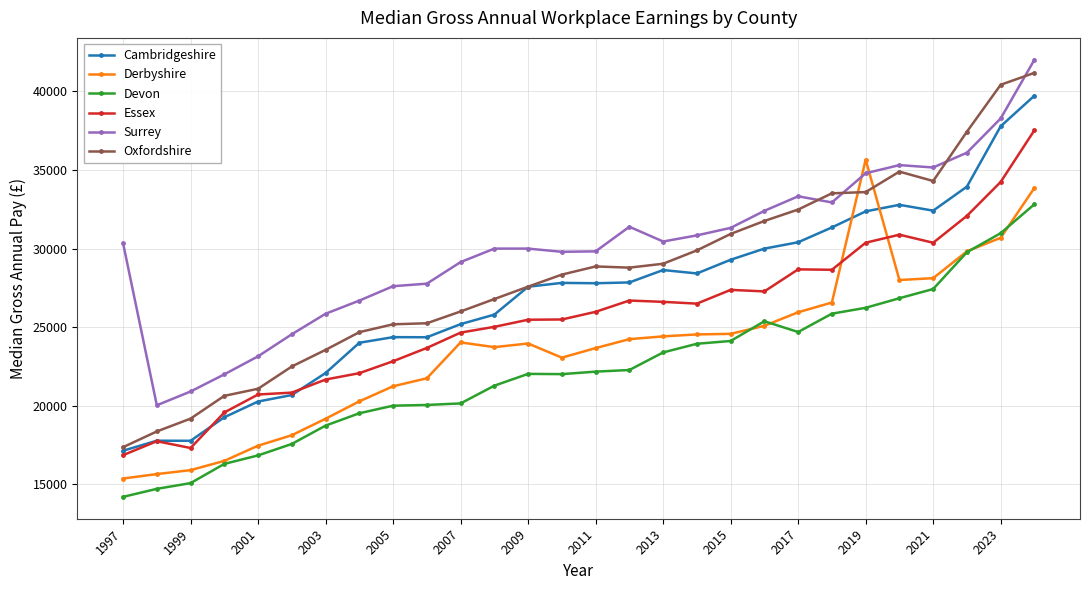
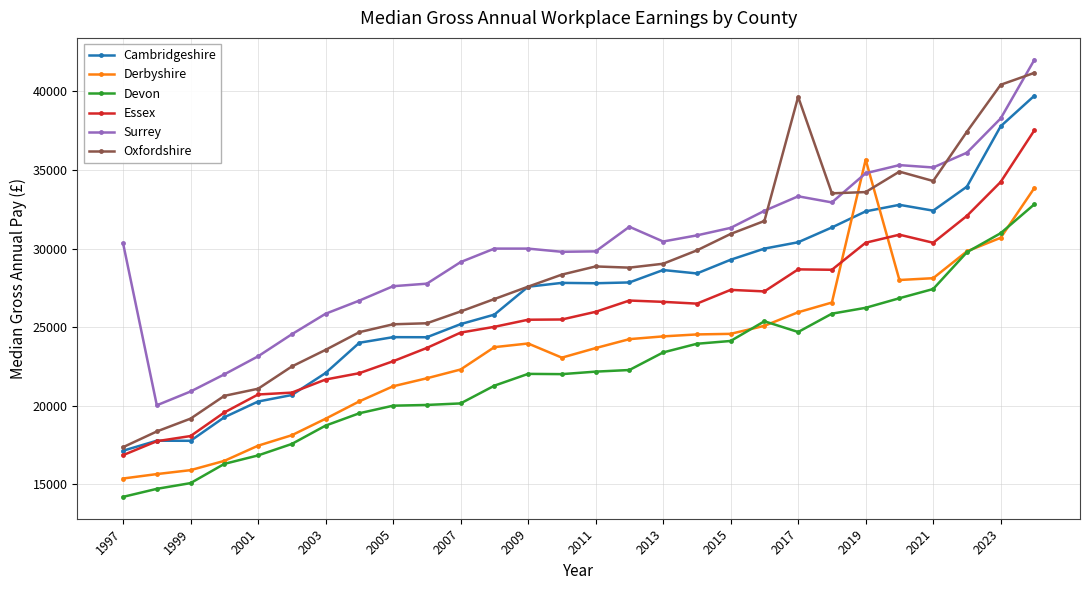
Essex, 1999: 17300 -> 18100
Derbyshire, 2007: 24000 -> 22300
Oxfordshire, 2017: 32500 -> 39700
